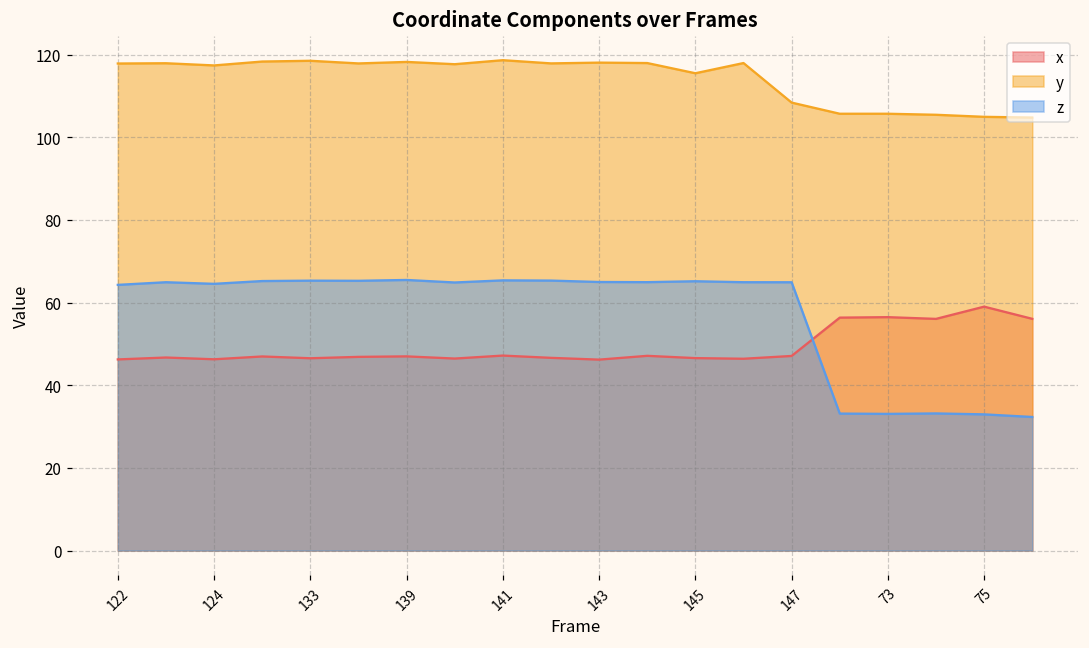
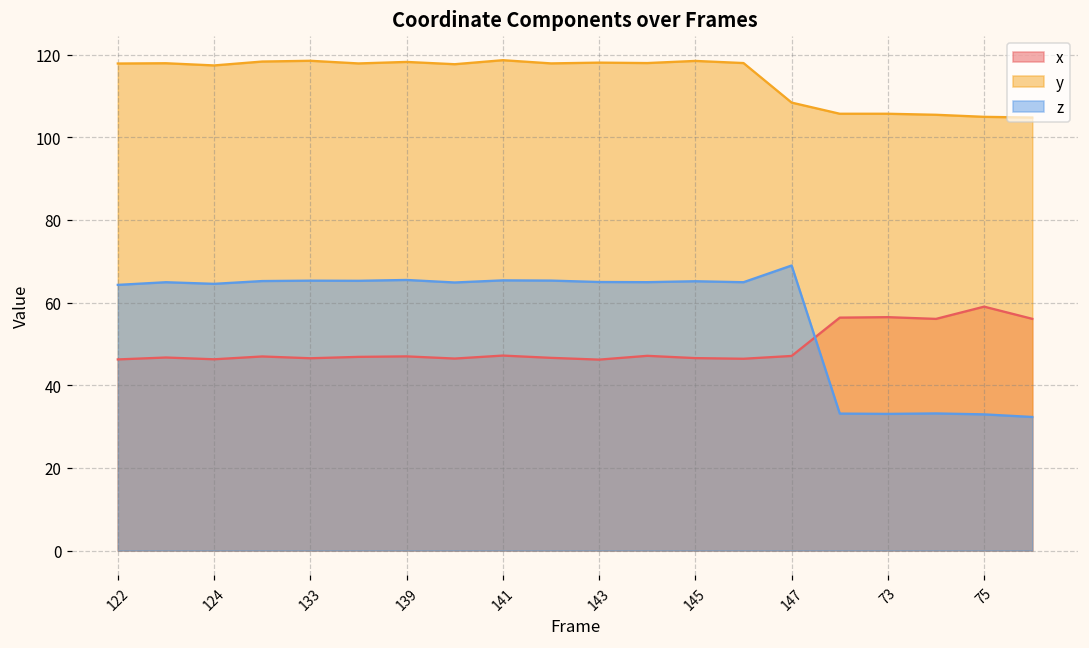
y, 145: 116 -> 118
z, 147: 65 -> 69
